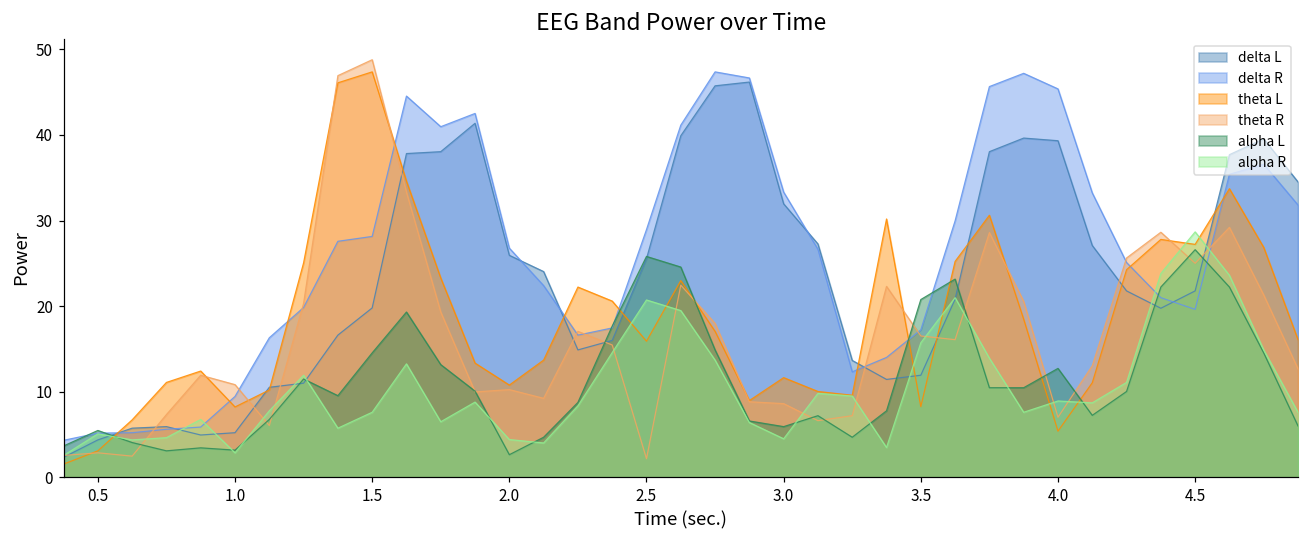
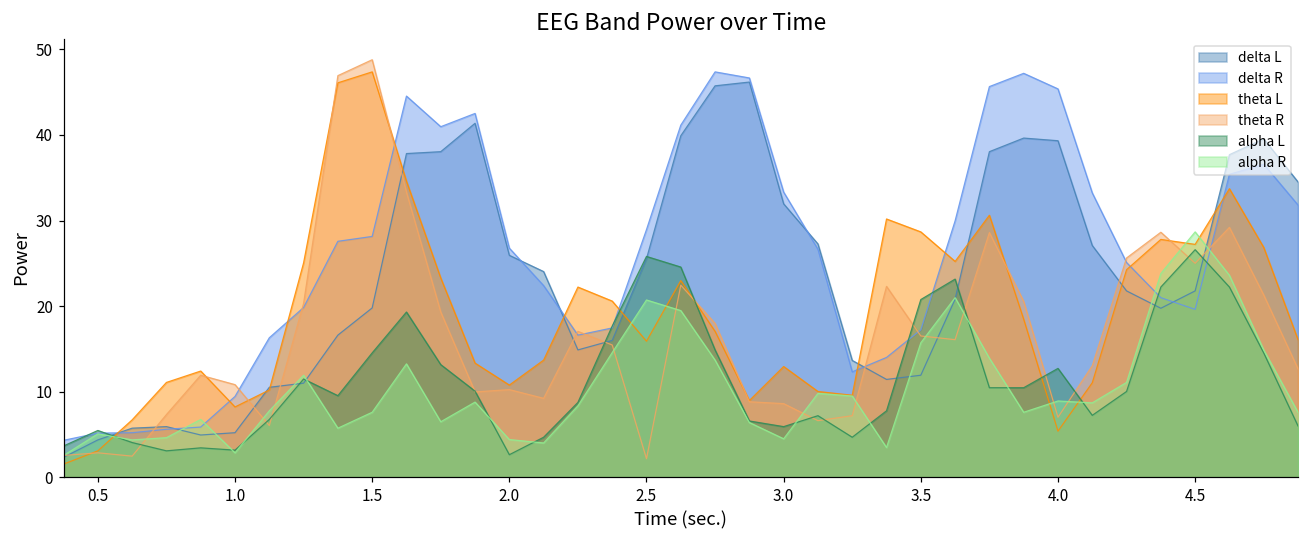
theta L, 3.0: 12 -> 13
theta L, 3.5: 8 -> 29
